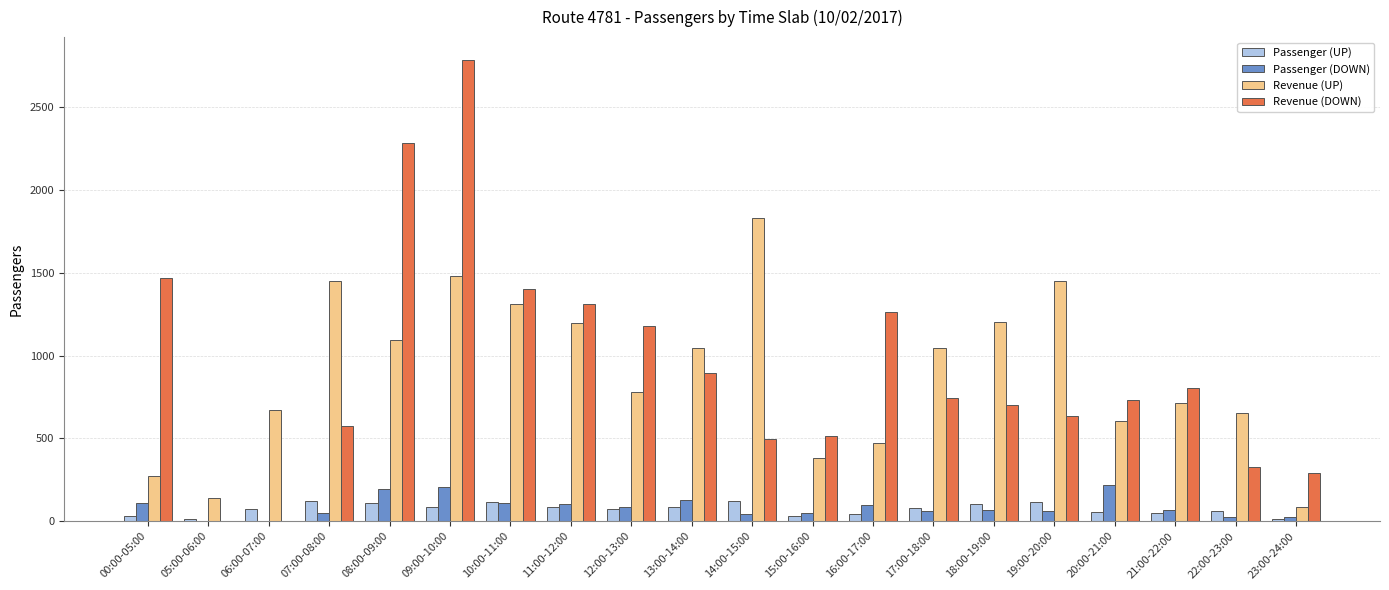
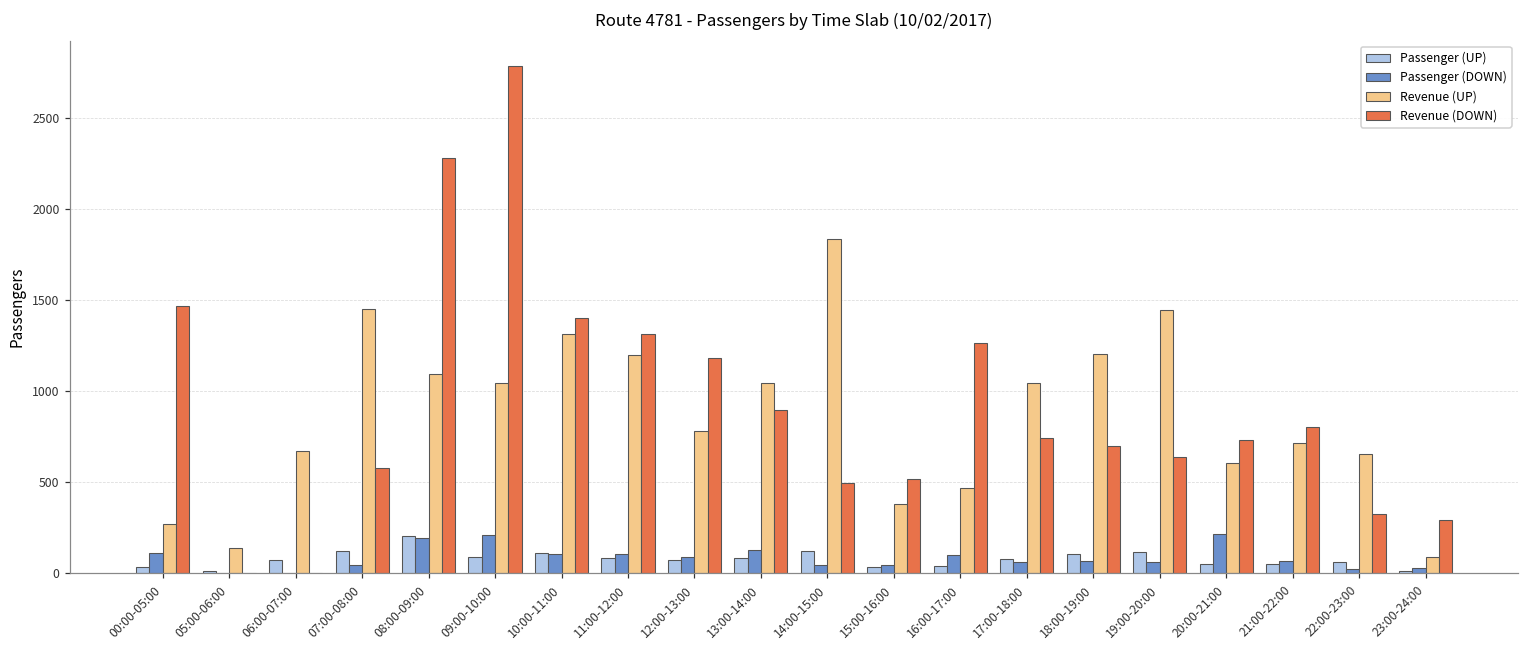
Passenger (UP), 08:00-09:00: 110 -> 200
Revenue (UP), 09:00-10:00: 1480 -> 1040
